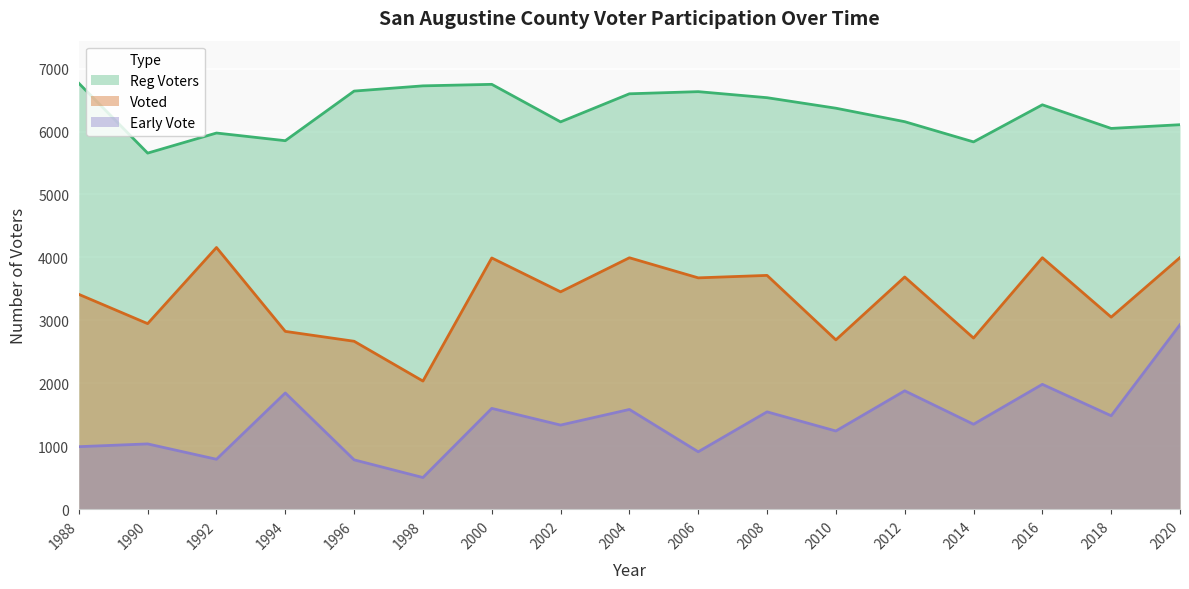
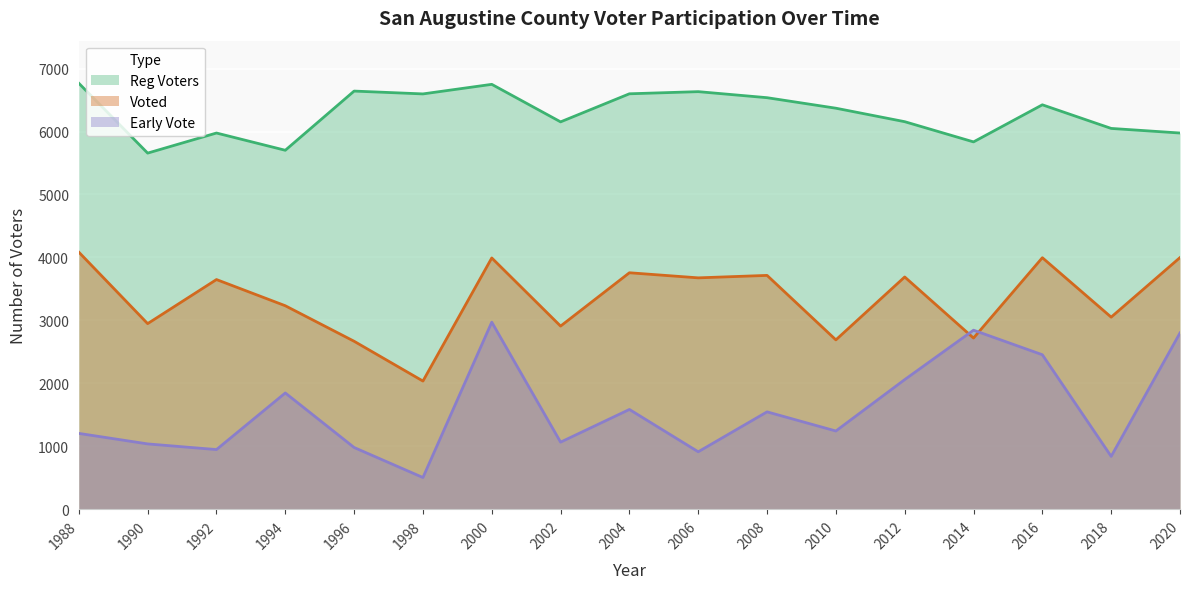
Voted, 1988: 3400 -> 4100
Early Vote, 1988: 1000 -> 1200
Voted, 1992: 4200 -> 3600
Early Vote, 1992: 800 -> 900
Reg Voters, 1994: 5900 -> 5700
Voted, 1994: 2800 -> 3200
Early Vote, 1996: 800 -> 1000
Reg Voters, 1998: 6700 -> 6600
Early Vote, 2000: 1600 -> 3000
Voted, 2002: 3500 -> 2900
Early Vote, 2002: 1300 -> 1100
Voted, 2004: 4000 -> 3800
Early Vote, 2012: 1900 -> 2100
Early Vote, 2014: 1400 -> 2800
Early Vote, 2016: 2000 -> 2500
Early Vote, 2018: 1500 -> 800
Reg Voters, 2020: 6100 -> 6000
Early Vote, 2020: 2900 -> 2800
